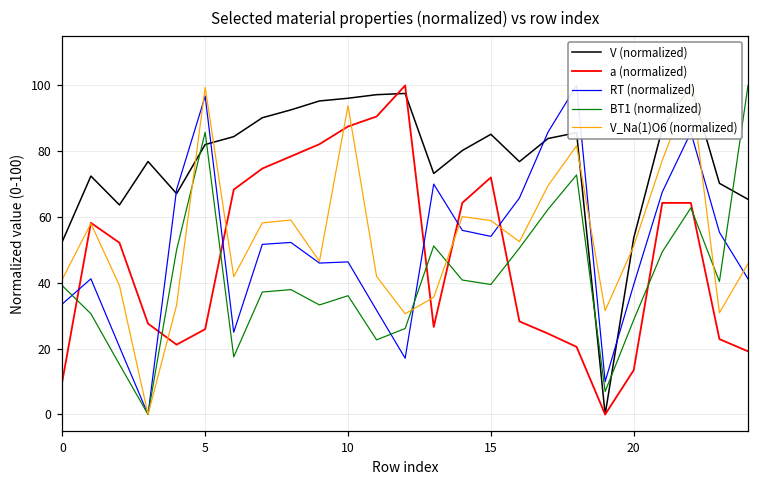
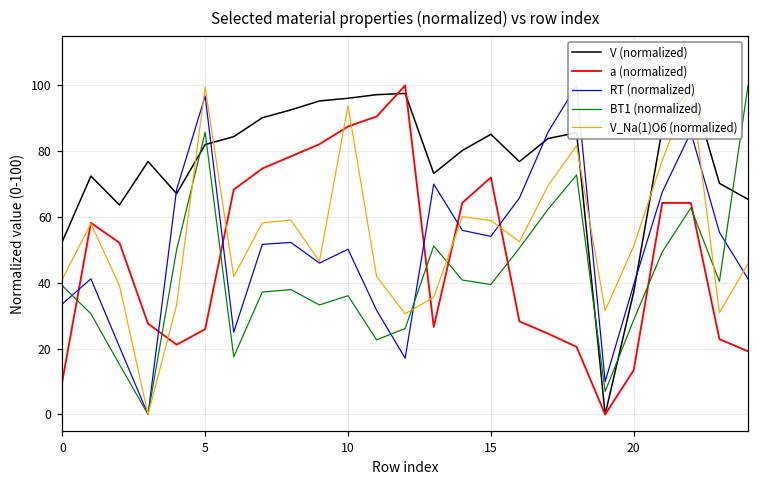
RT (normalized), 10: 46 -> 50
V (normalized), 20: 54 -> 37
